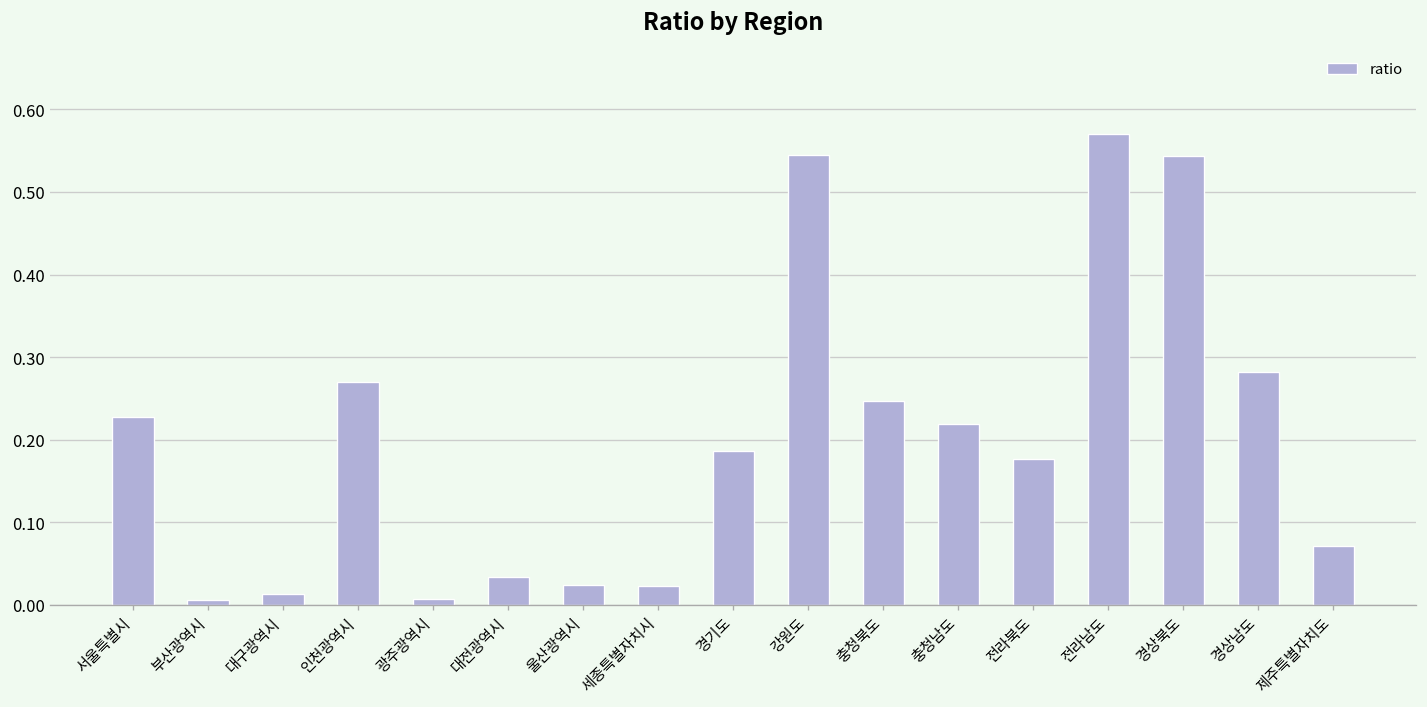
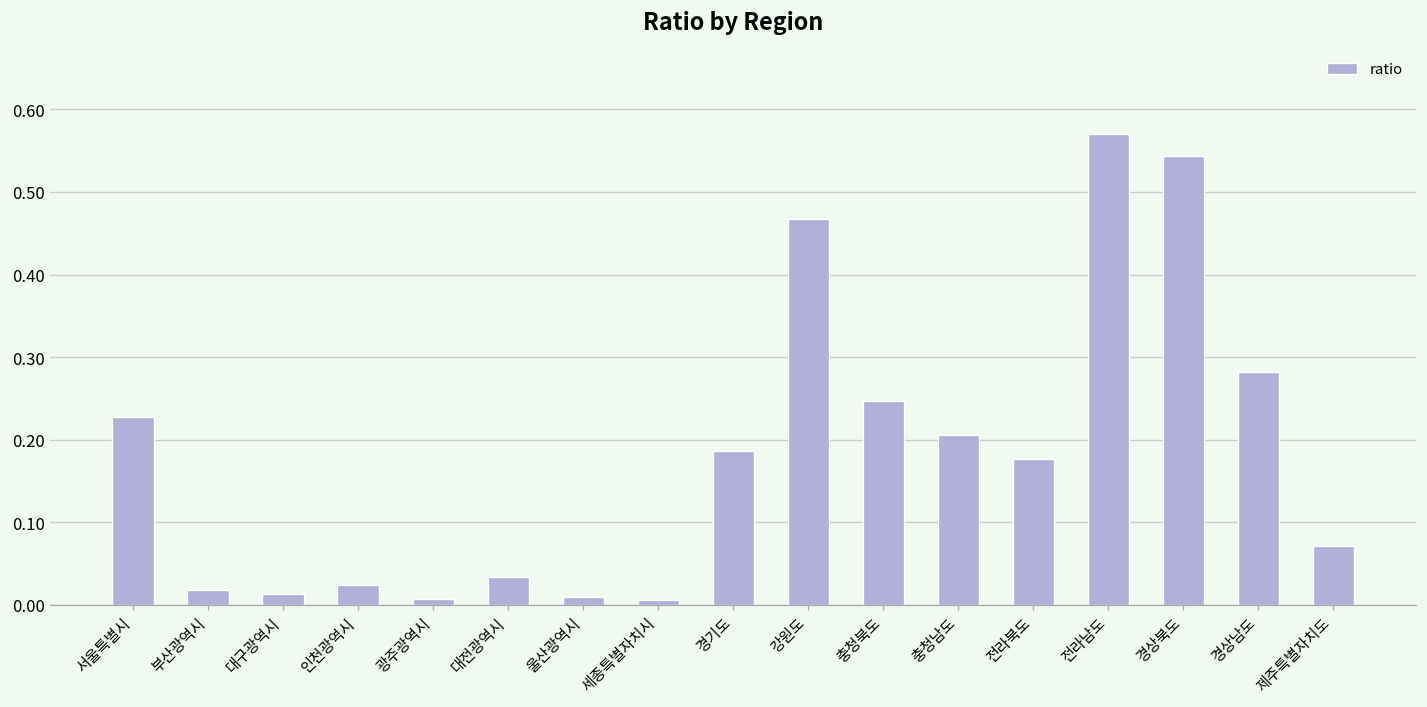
부산광역시: 0.01 -> 0.02
인천광역시: 0.27 -> 0.02
울산광역시: 0.02 -> 0.01
세종특별자치시: 0.02 -> 0.01
강원도: 0.54 -> 0.47
충청남도: 0.22 -> 0.21
